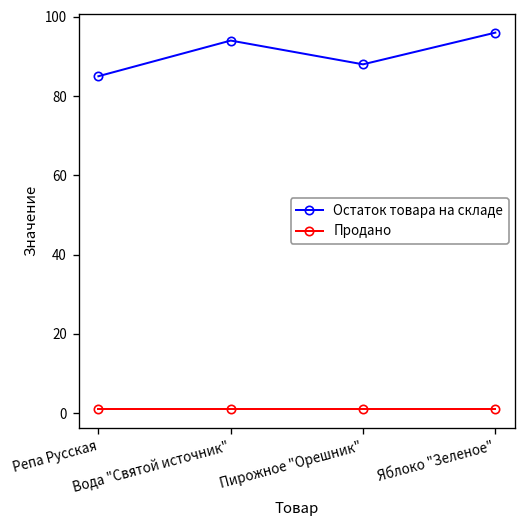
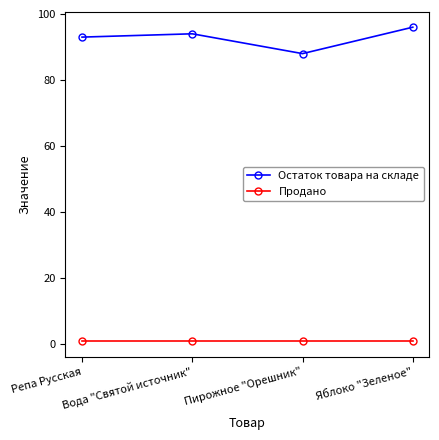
Остаток товара на складе, Репа Русская: 85 -> 93
